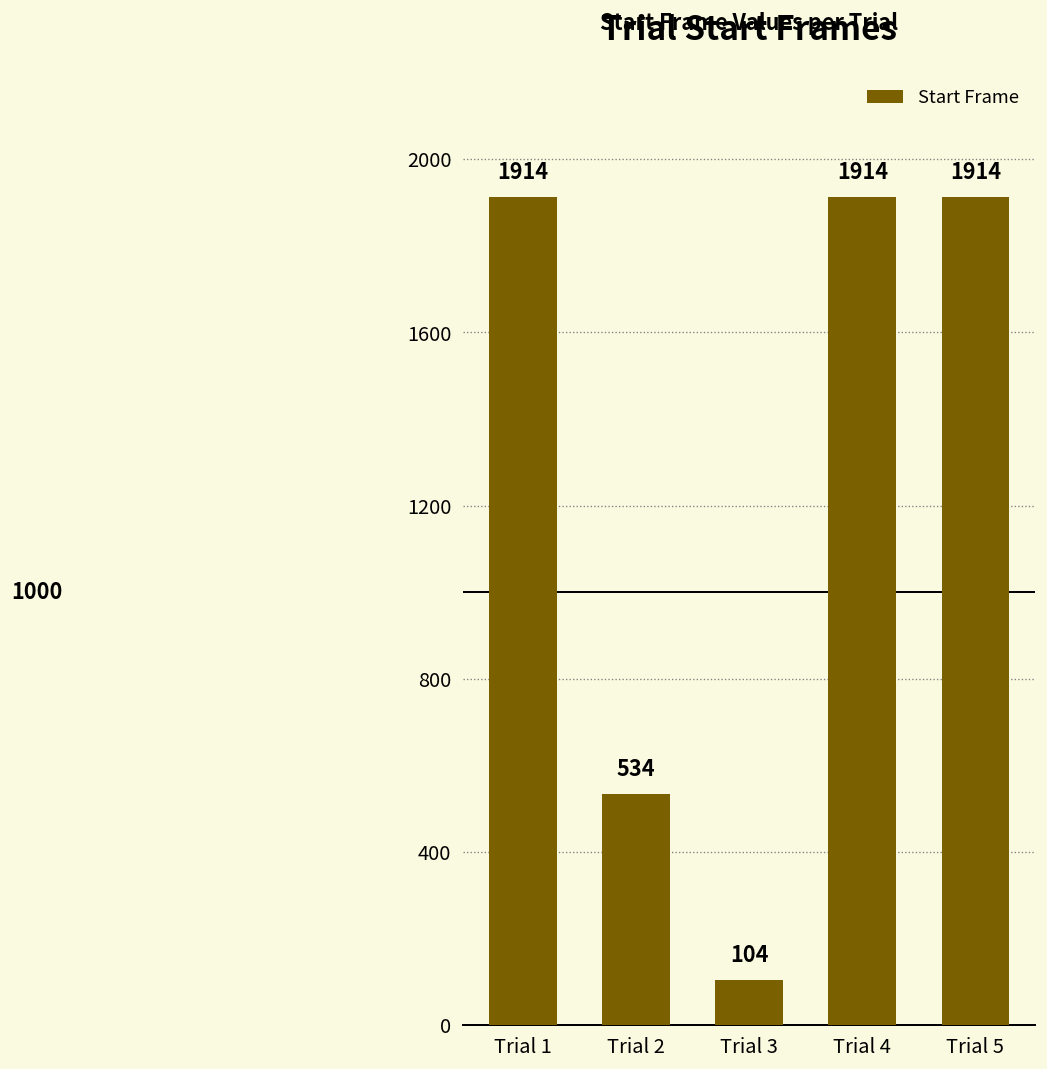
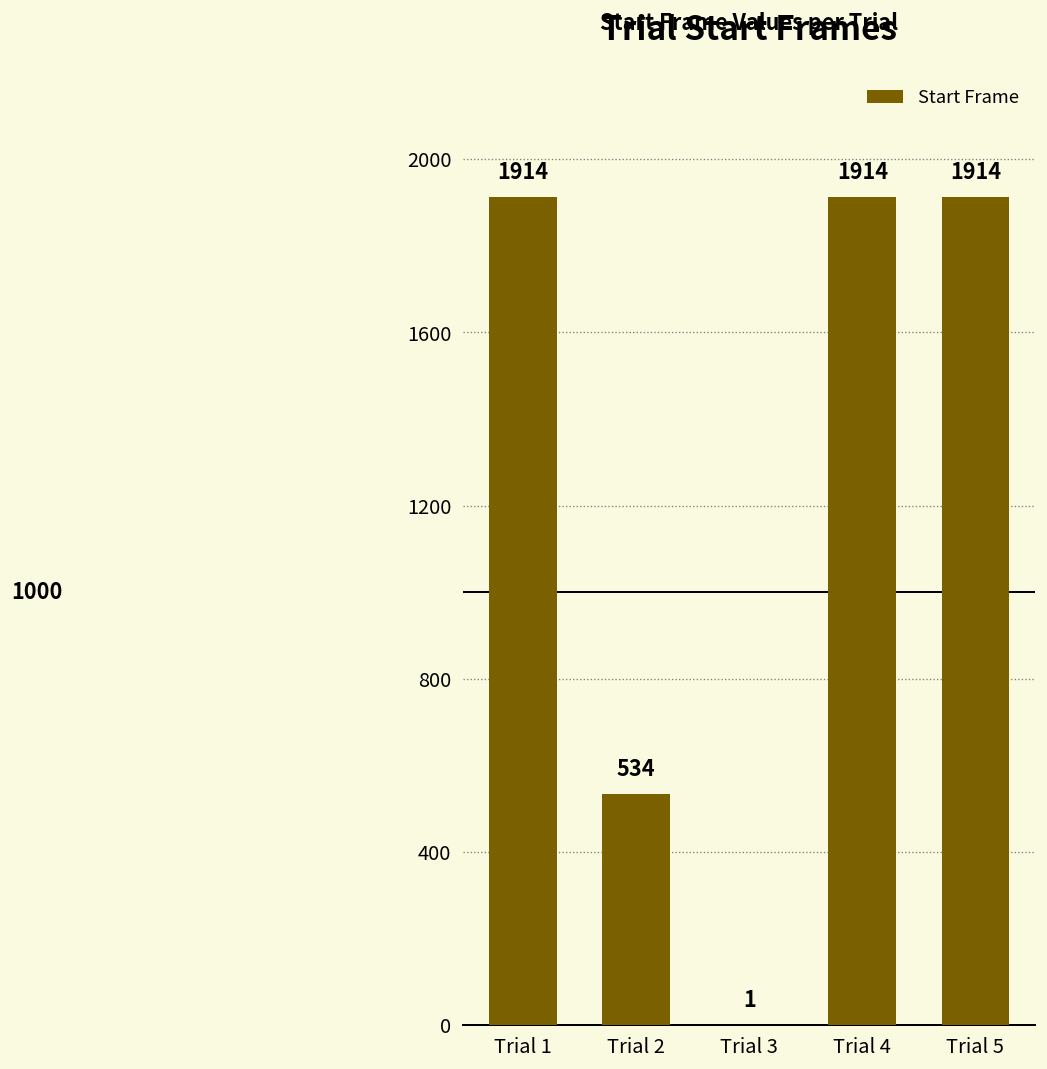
Trial 3: 104 -> 1
